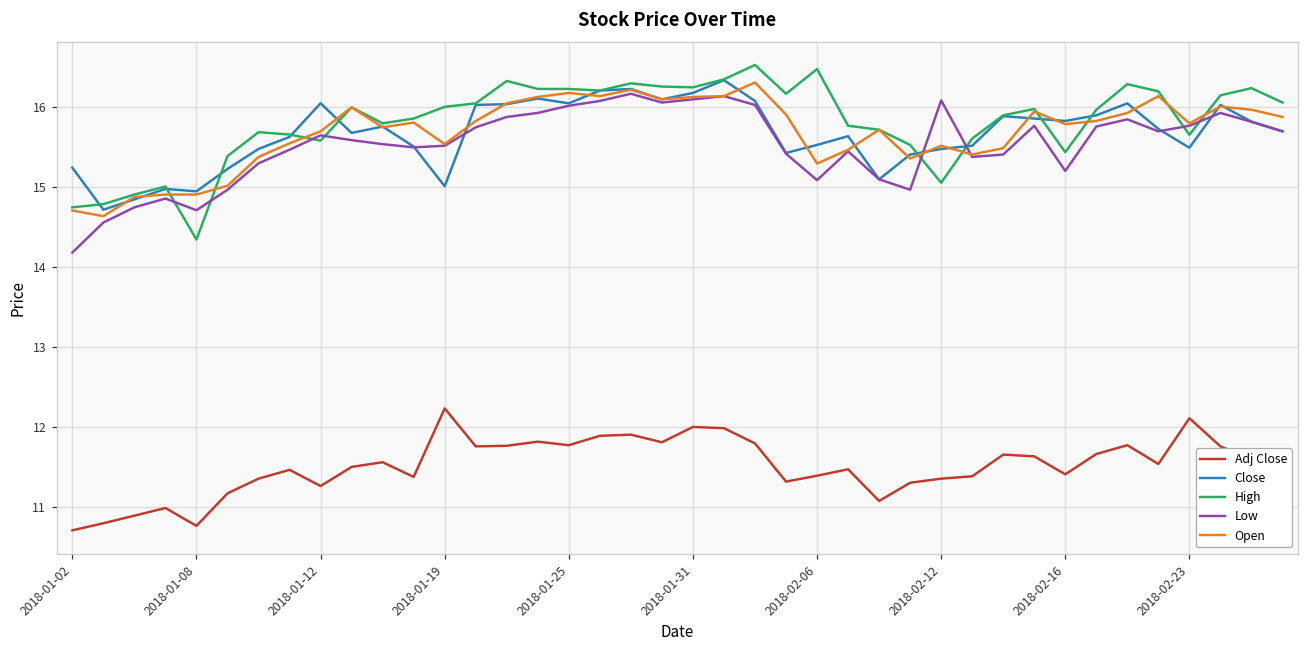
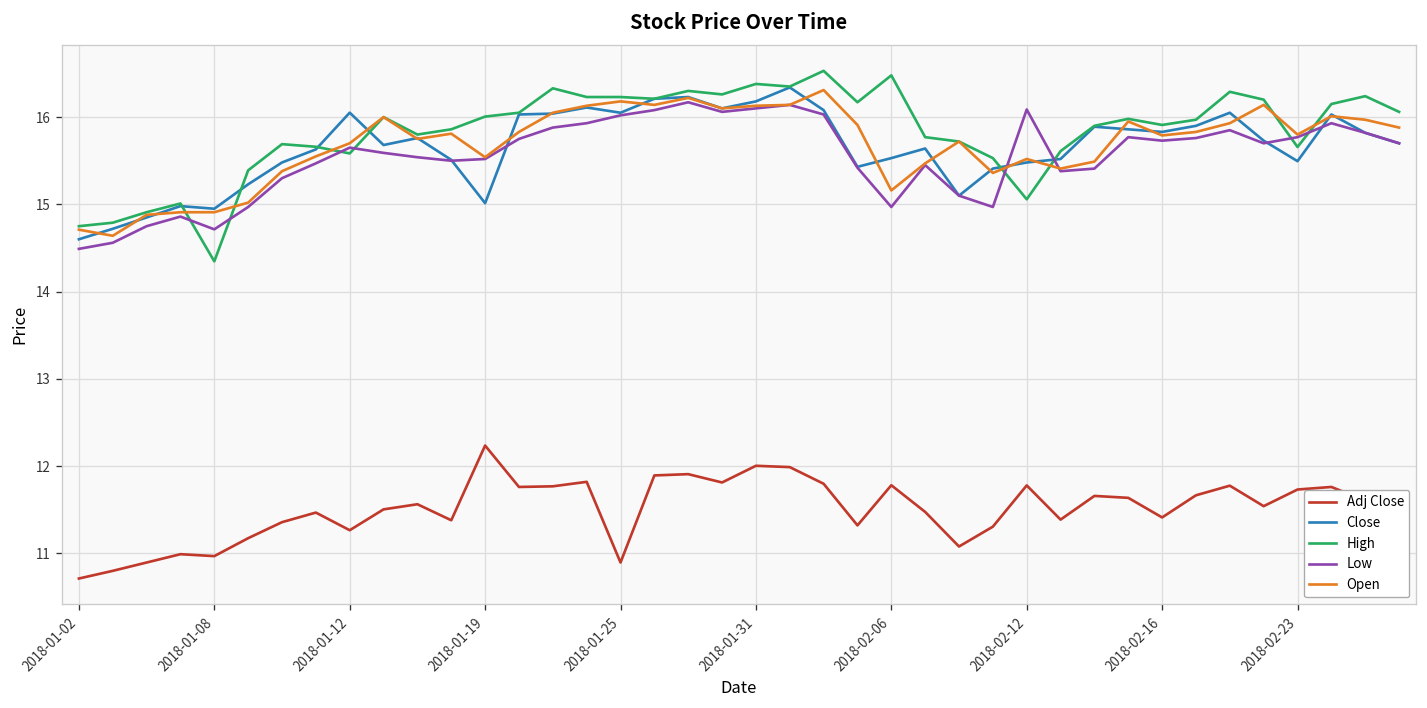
Close, 2018-01-02: 15.2 -> 14.6
Low, 2018-01-02: 14.2 -> 14.5
Adj Close, 2018-01-08: 10.8 -> 11.0
Adj Close, 2018-01-25: 11.8 -> 10.9
High, 2018-01-31: 16.3 -> 16.4
Adj Close, 2018-02-06: 11.4 -> 11.8
Low, 2018-02-06: 15.1 -> 15.0
Open, 2018-02-06: 15.3 -> 15.2
Adj Close, 2018-02-12: 11.4 -> 11.8
High, 2018-02-16: 15.4 -> 15.9
Low, 2018-02-16: 15.2 -> 15.7
Adj Close, 2018-02-23: 12.1 -> 11.7
